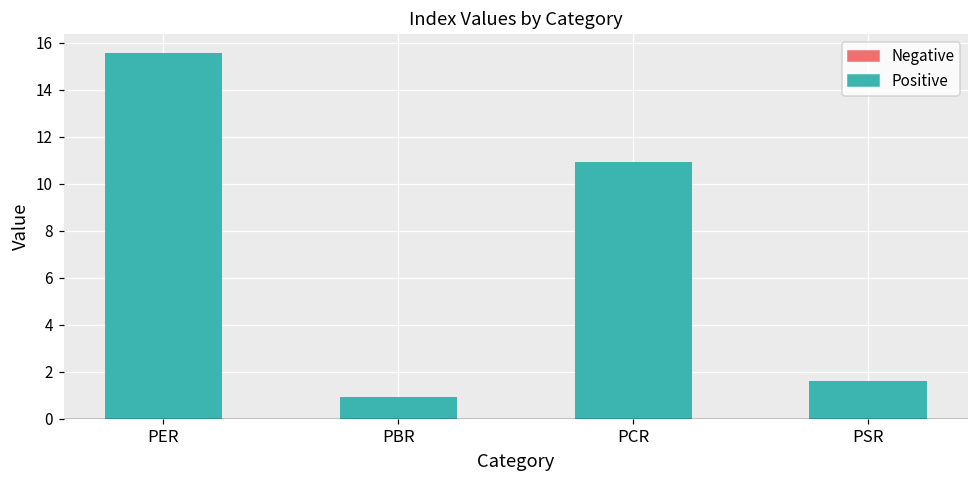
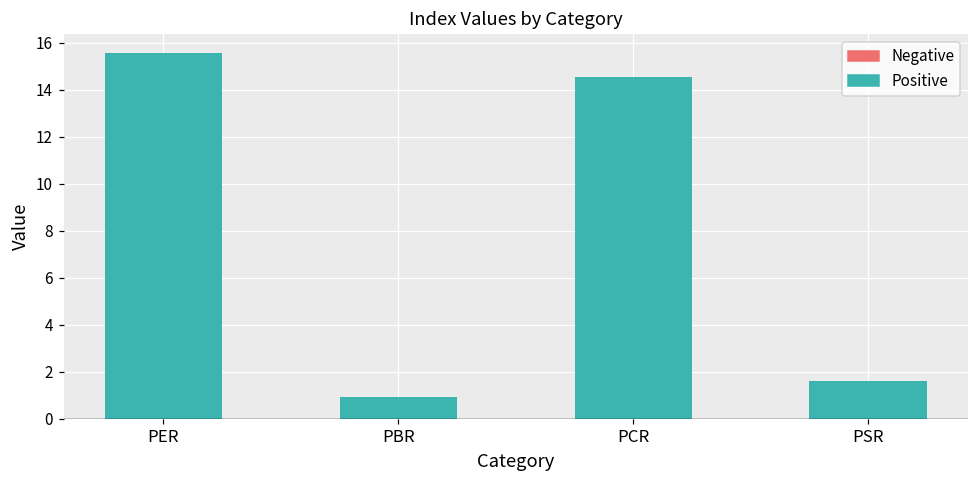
Positive, PCR: 10.9 -> 14.5
